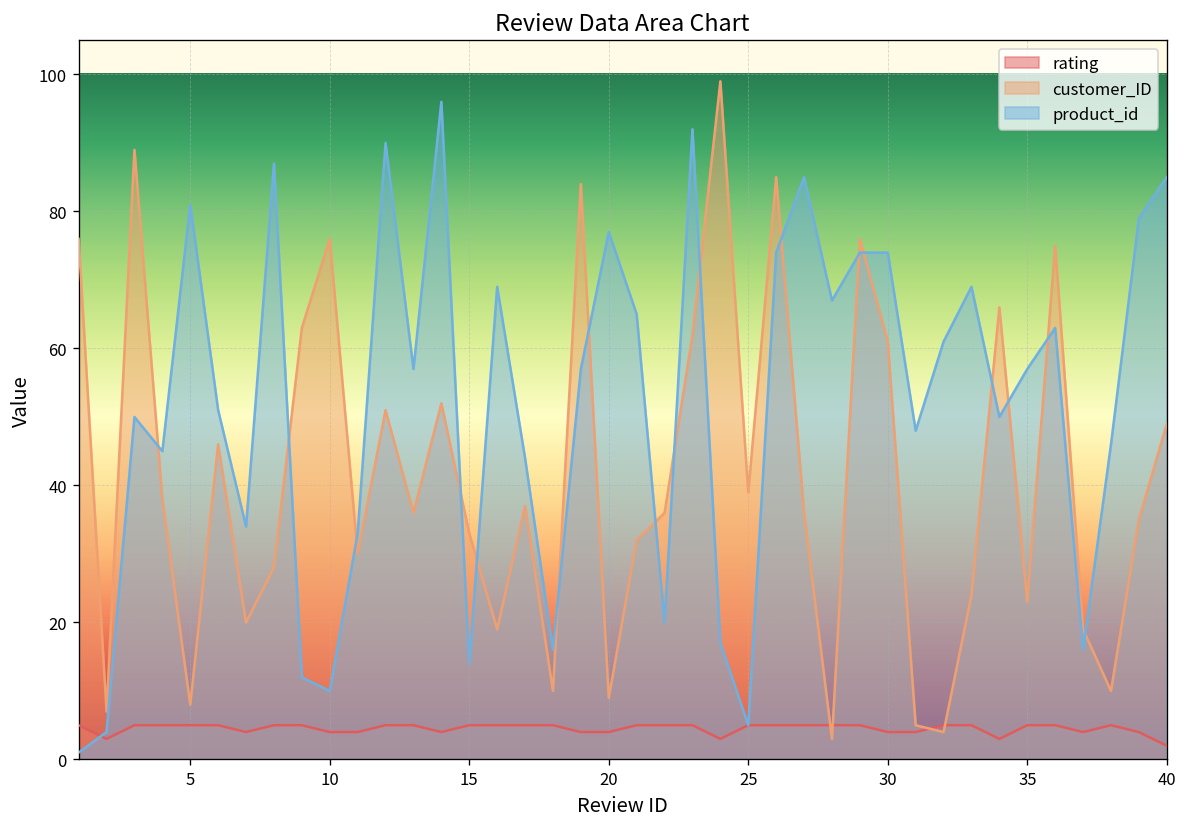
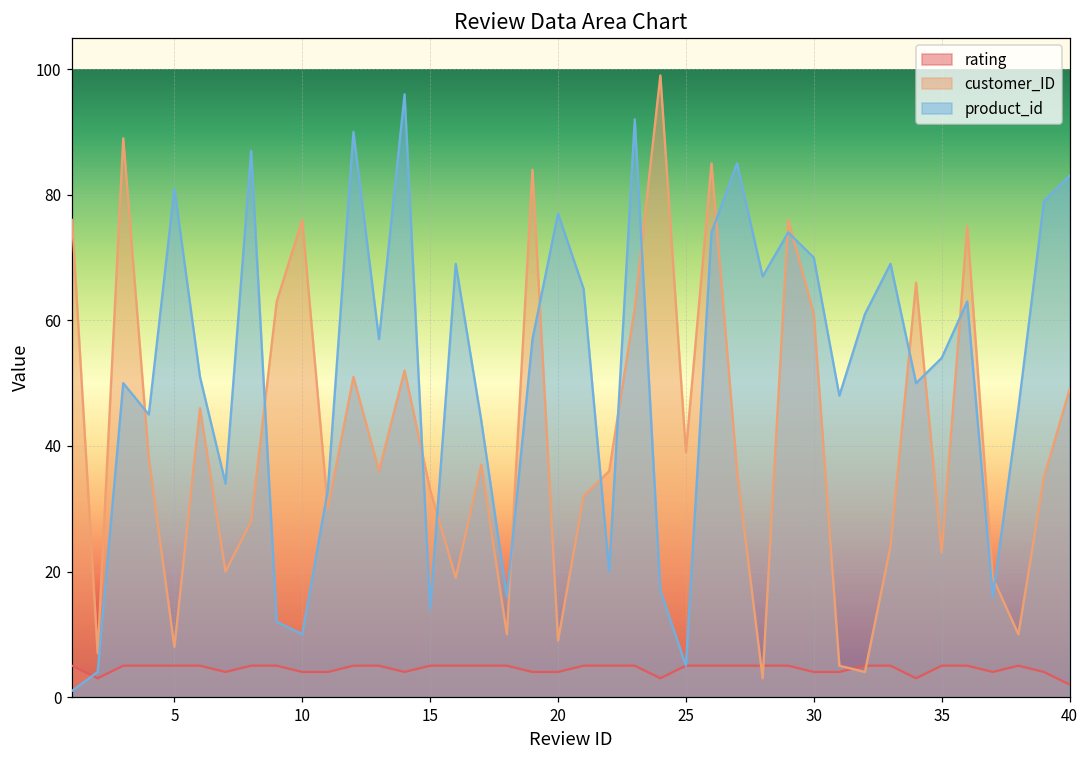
product_id, 30: 74 -> 70
product_id, 35: 57 -> 54
product_id, 40: 85 -> 83
